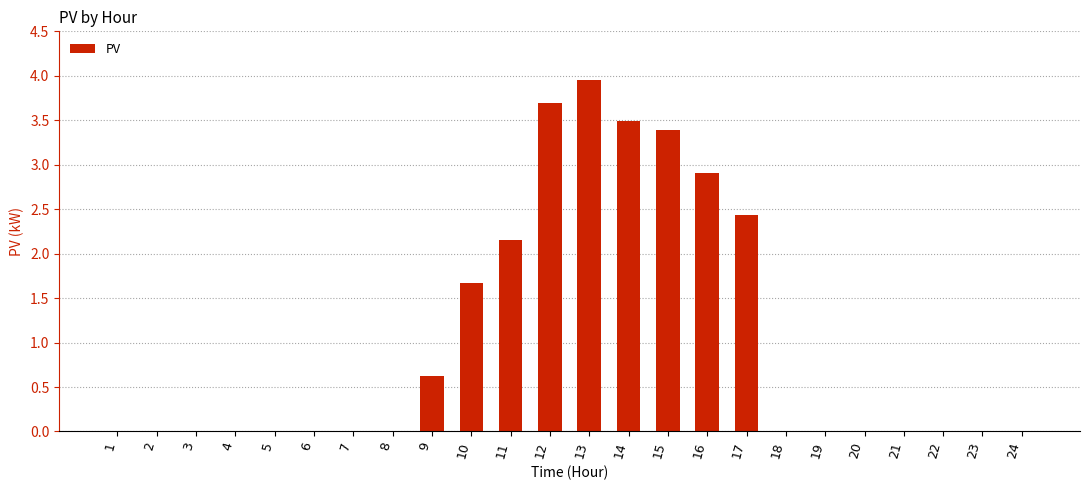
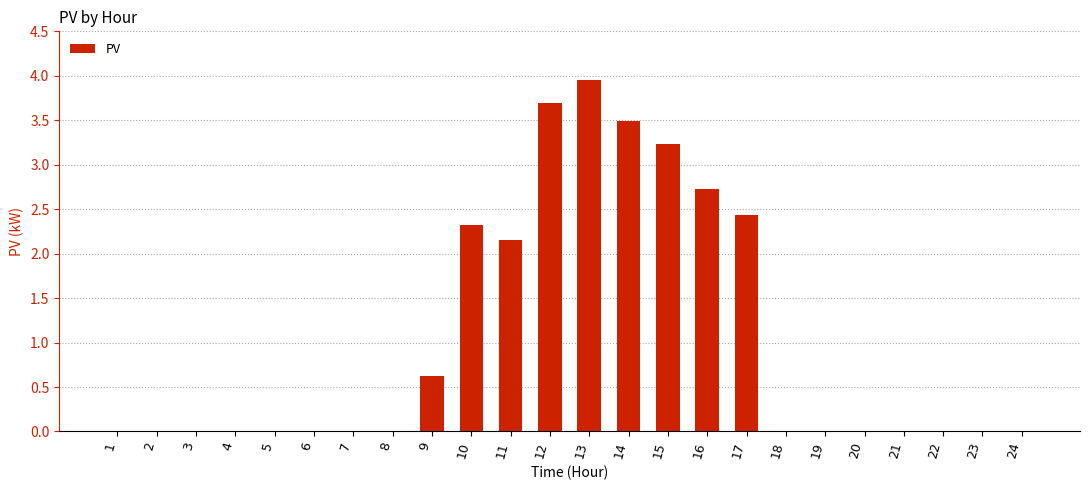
10: 1.7 -> 2.3
15: 3.4 -> 3.2
16: 2.9 -> 2.7
